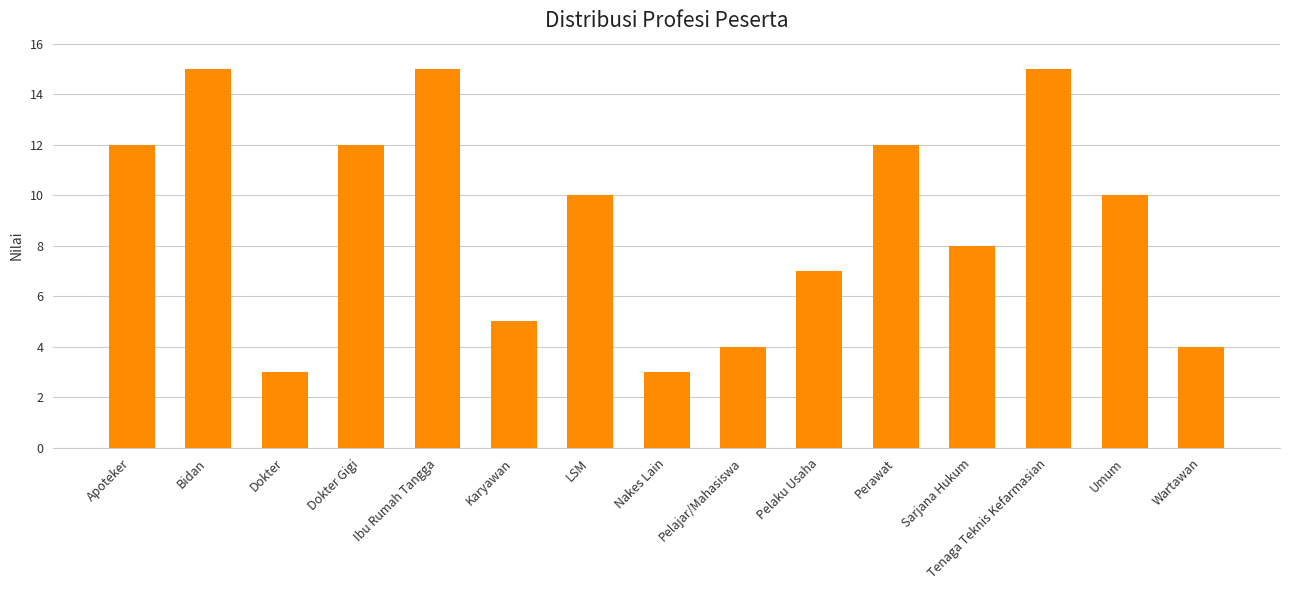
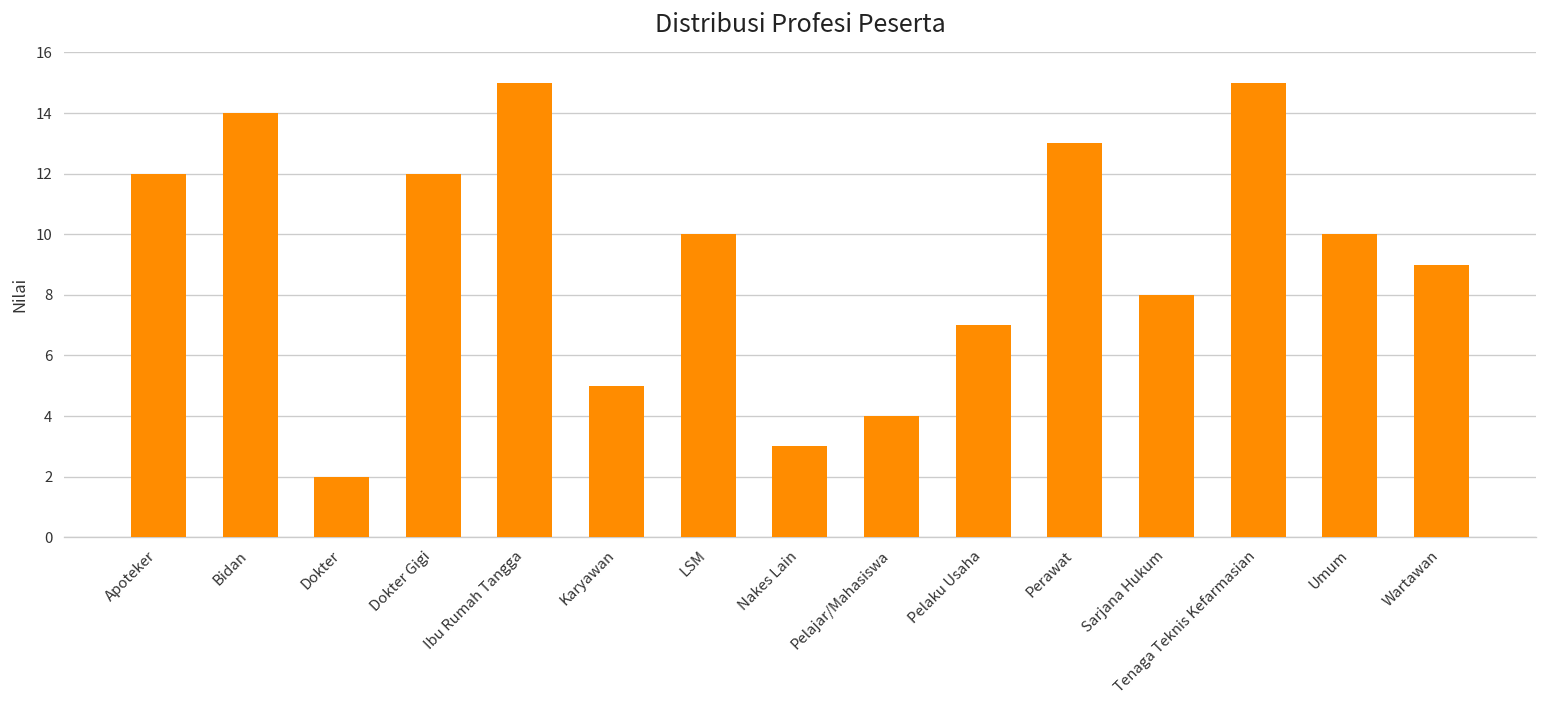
Bidan: 15 -> 14
Dokter: 3 -> 2
Perawat: 12 -> 13
Wartawan: 4 -> 9
